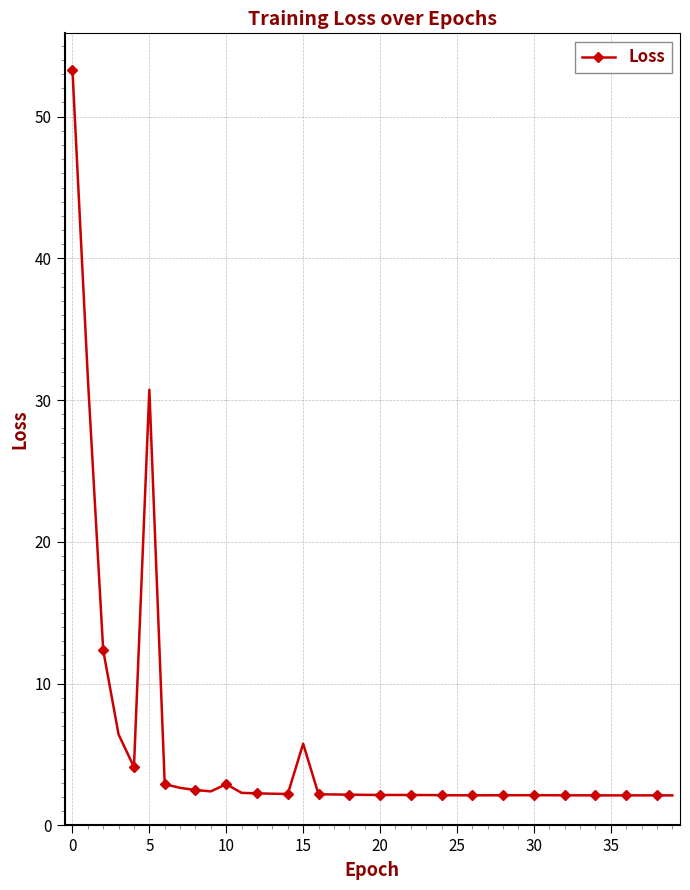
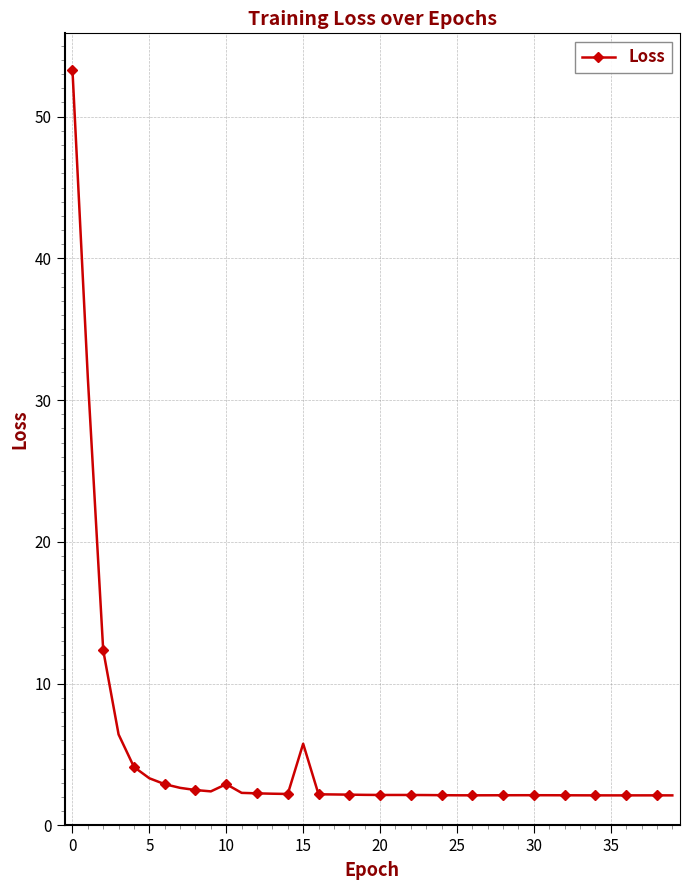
5: 30.7 -> 3.3
